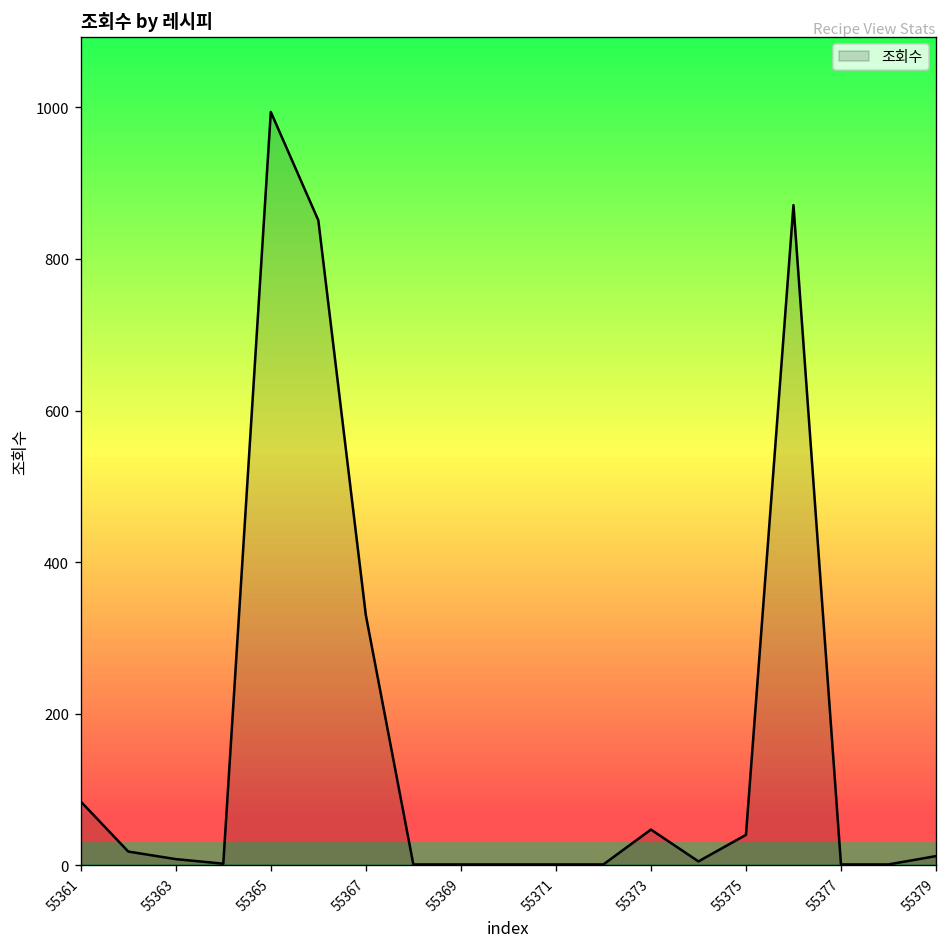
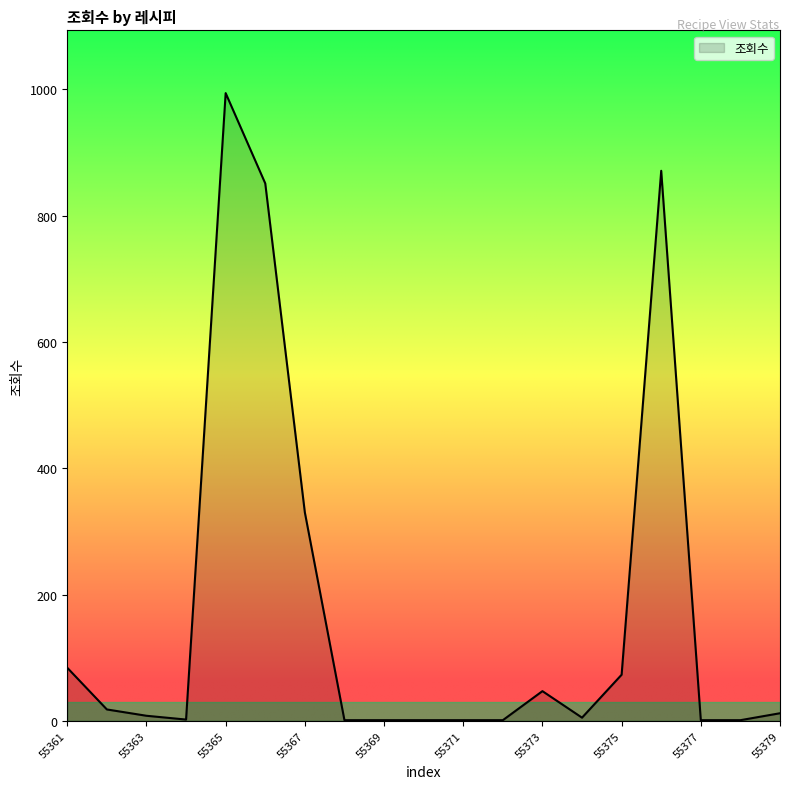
55375: 40 -> 70
